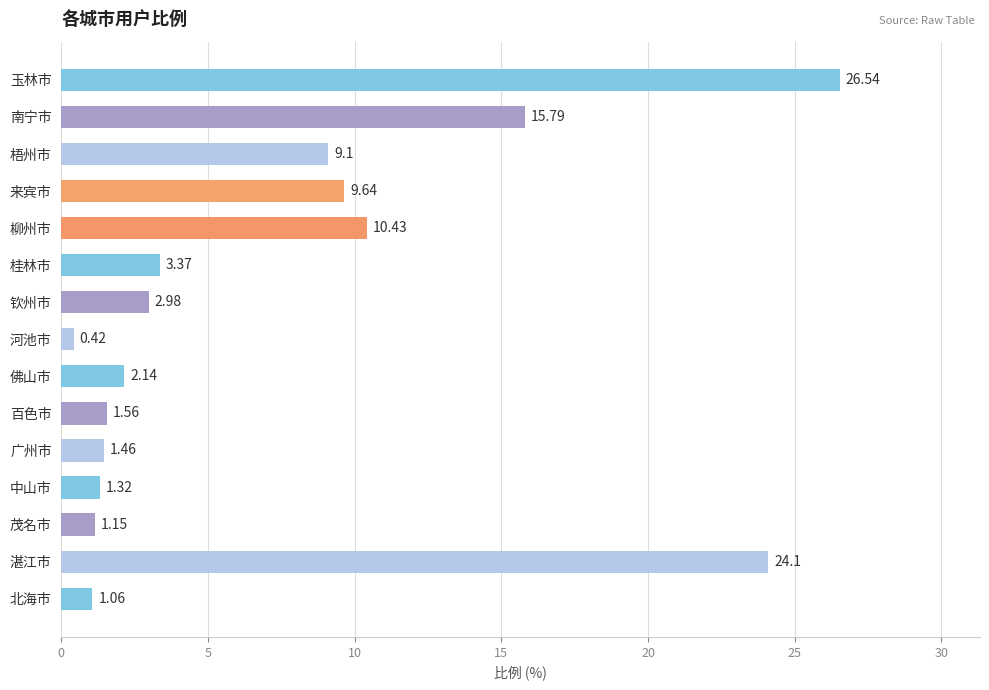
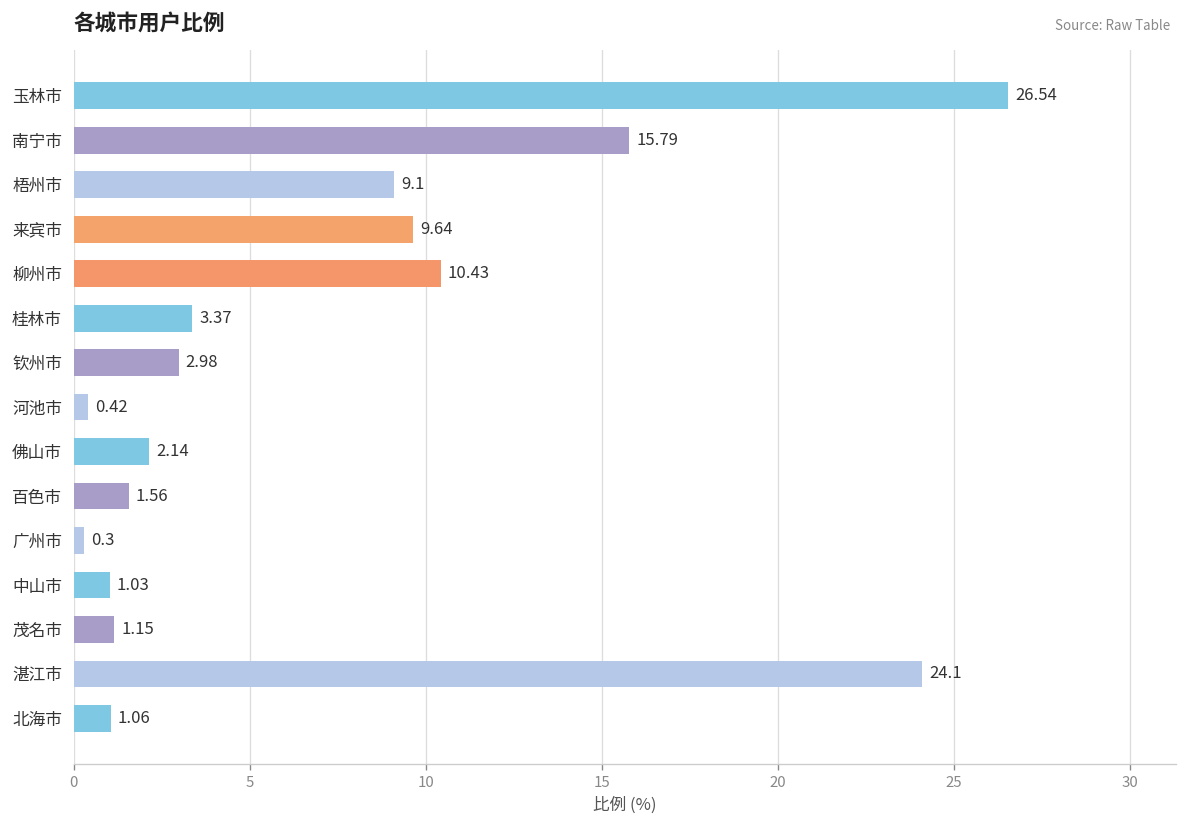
广州市: 1.46 -> 0.3
中山市: 1.32 -> 1.03
